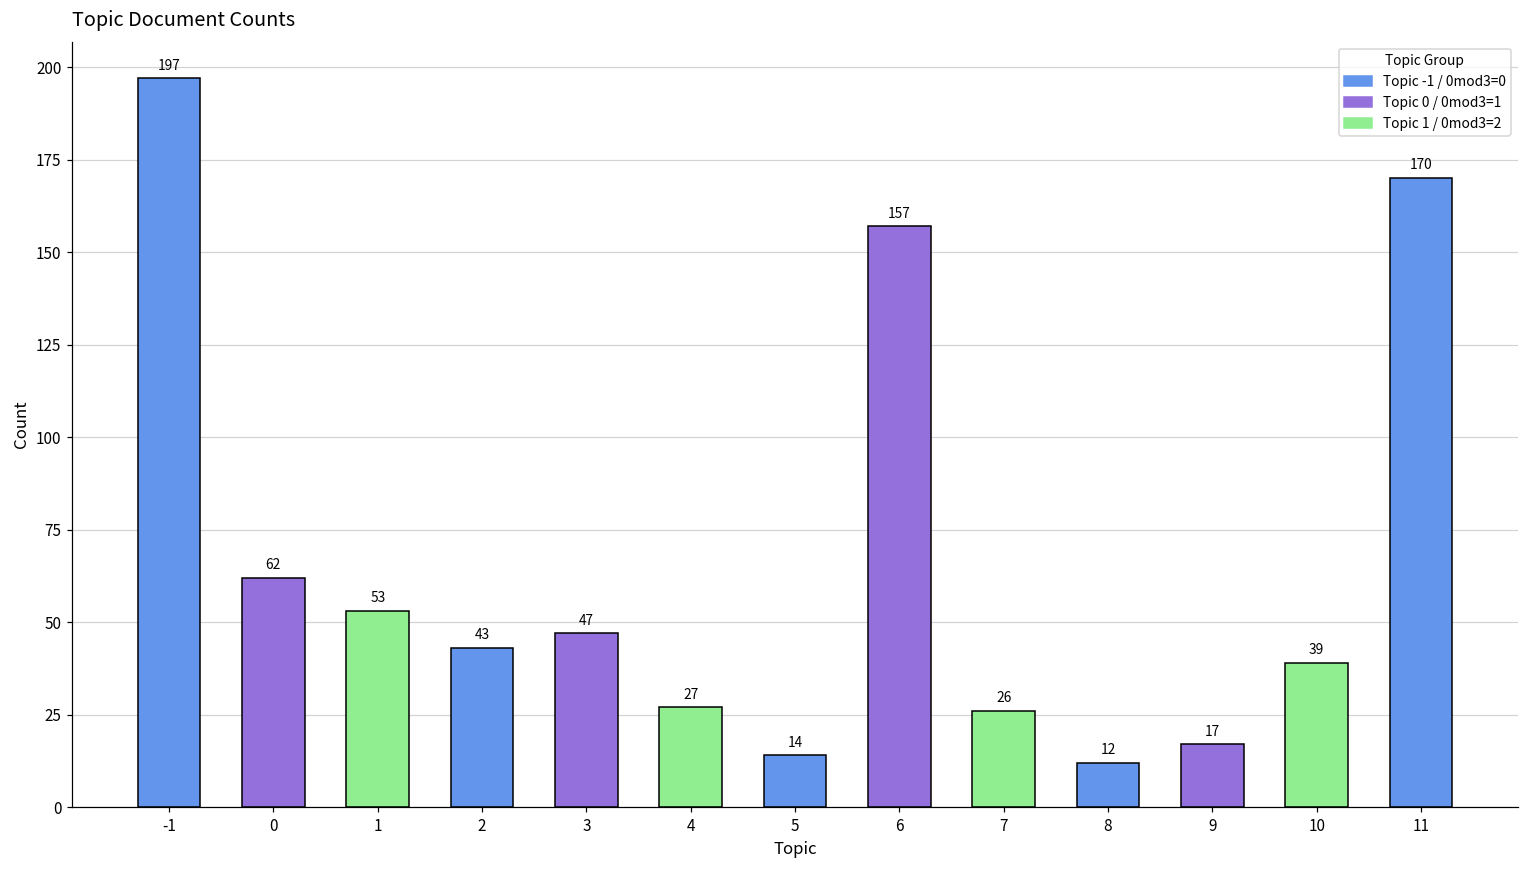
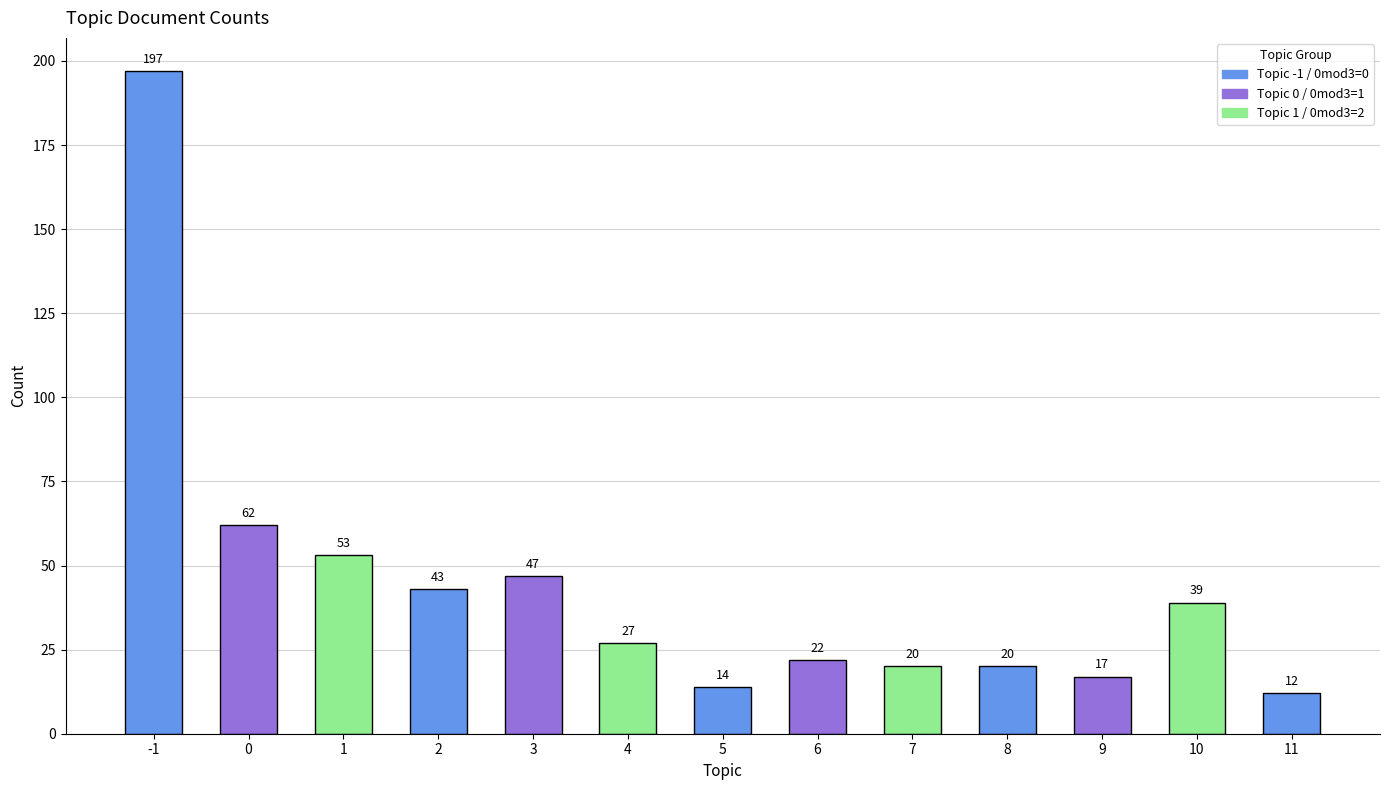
6: 157 -> 22
7: 26 -> 20
8: 12 -> 20
11: 170 -> 12
